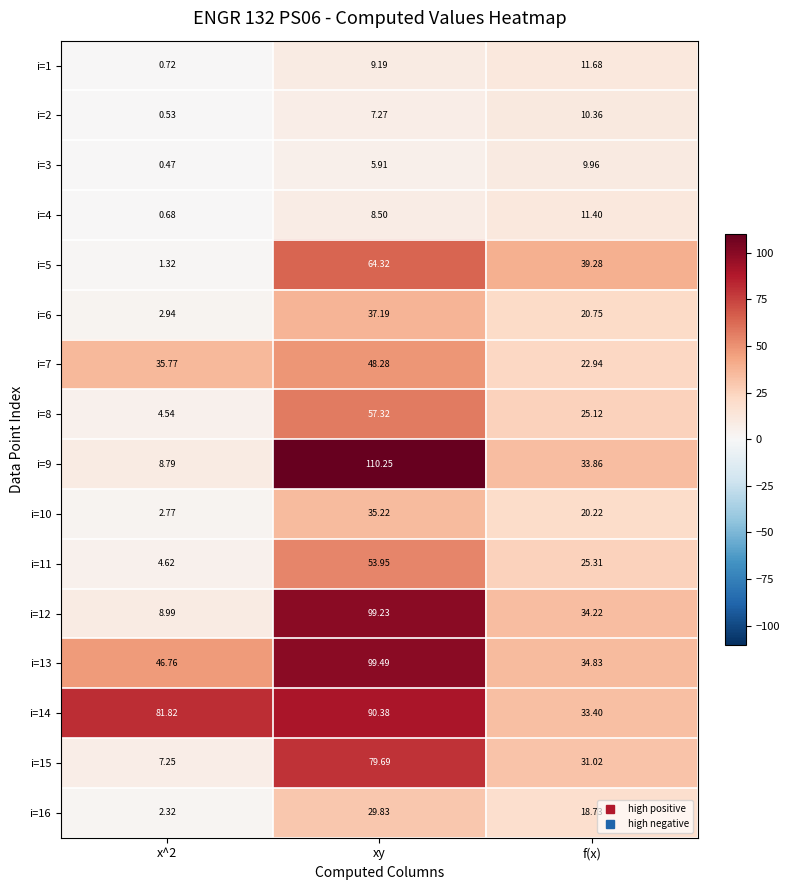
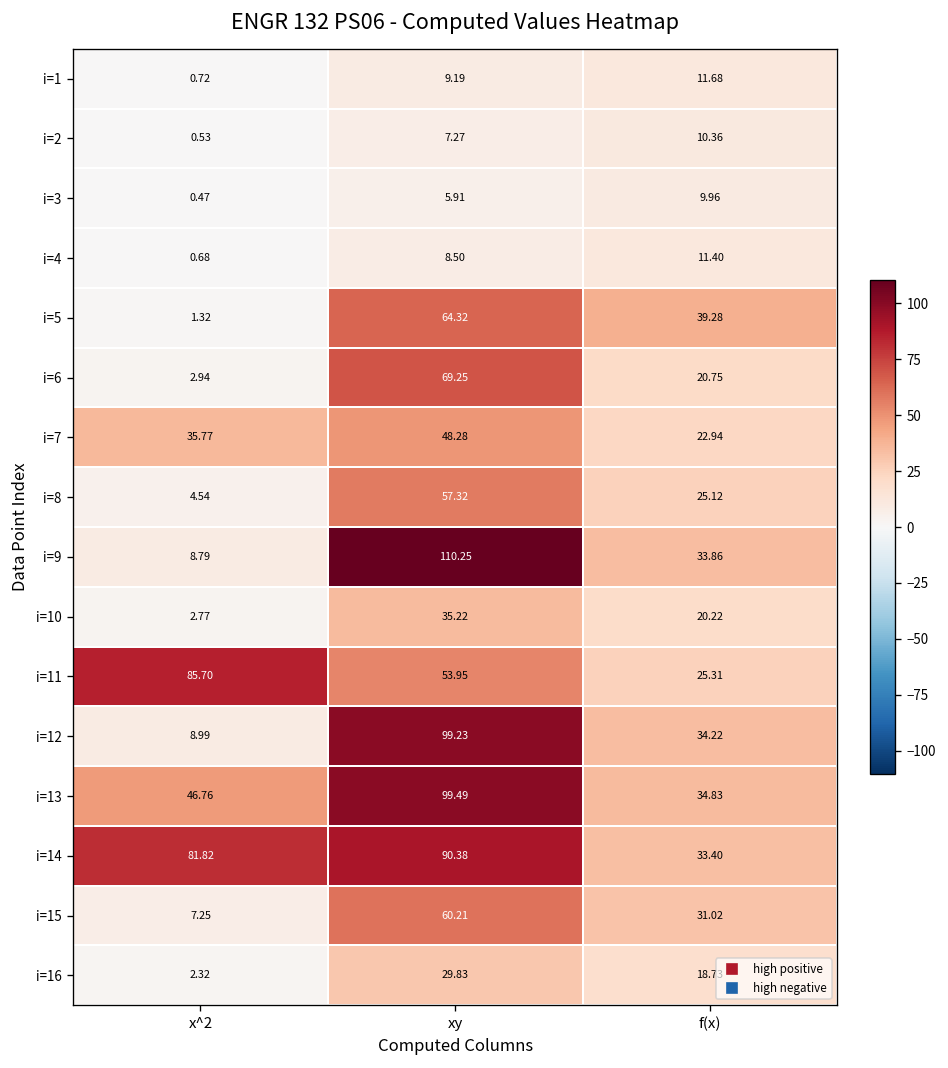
i=6, xy: 37.19 -> 69.25
i=11, x^2: 4.62 -> 85.70
i=15, xy: 79.69 -> 60.21
